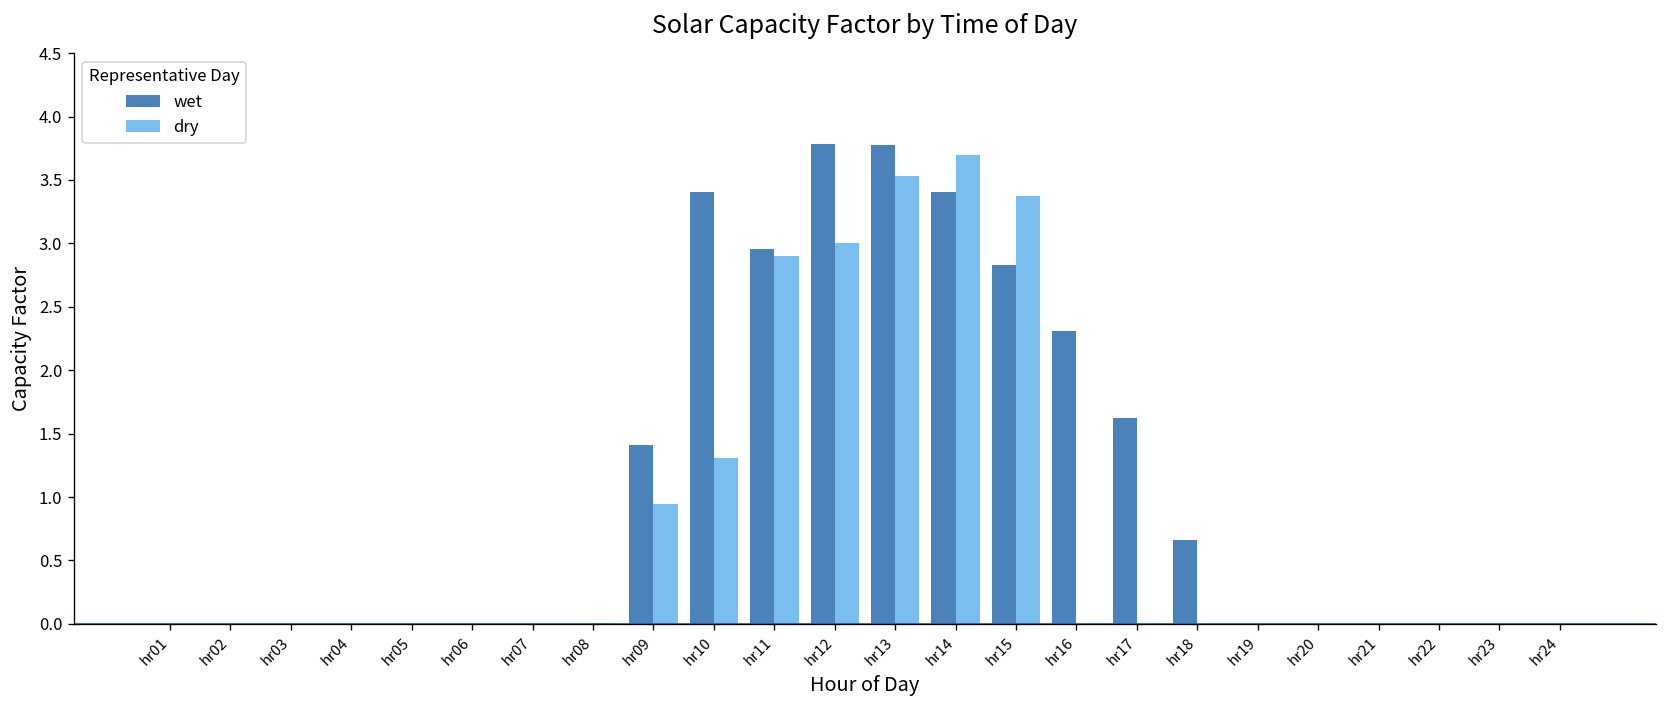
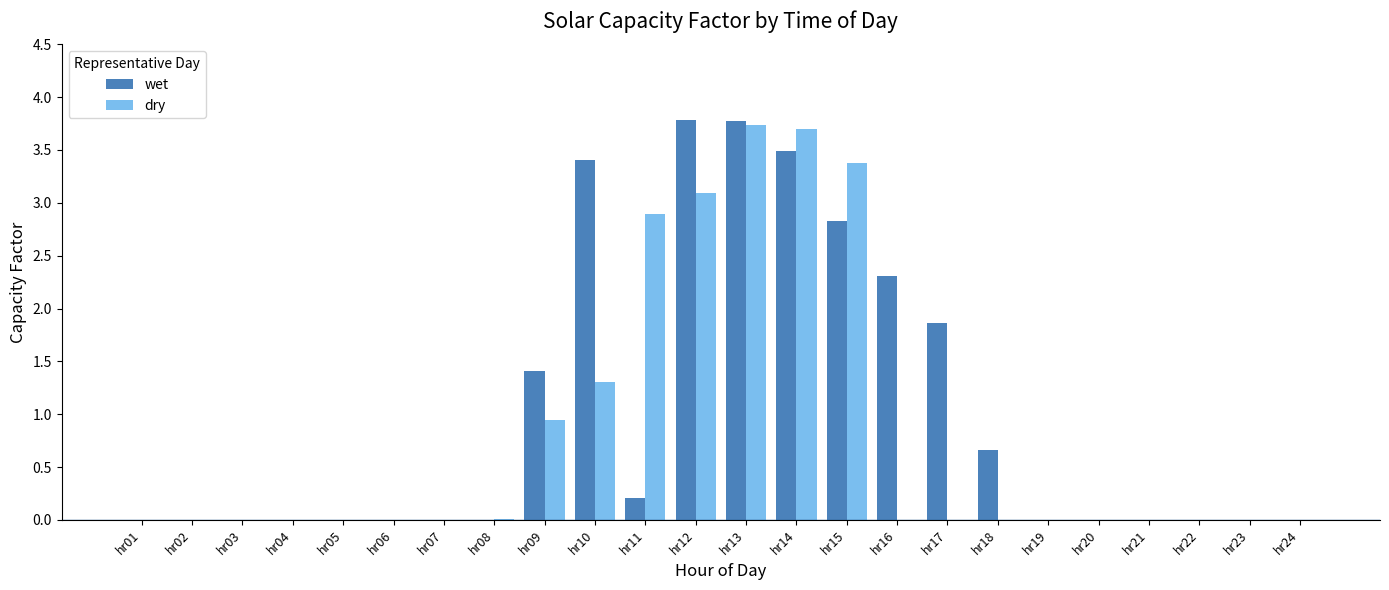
wet, hr11: 2.96 -> 0.20
dry, hr12: 3.01 -> 3.10
dry, hr13: 3.53 -> 3.73
wet, hr14: 3.41 -> 3.49
wet, hr17: 1.62 -> 1.86
